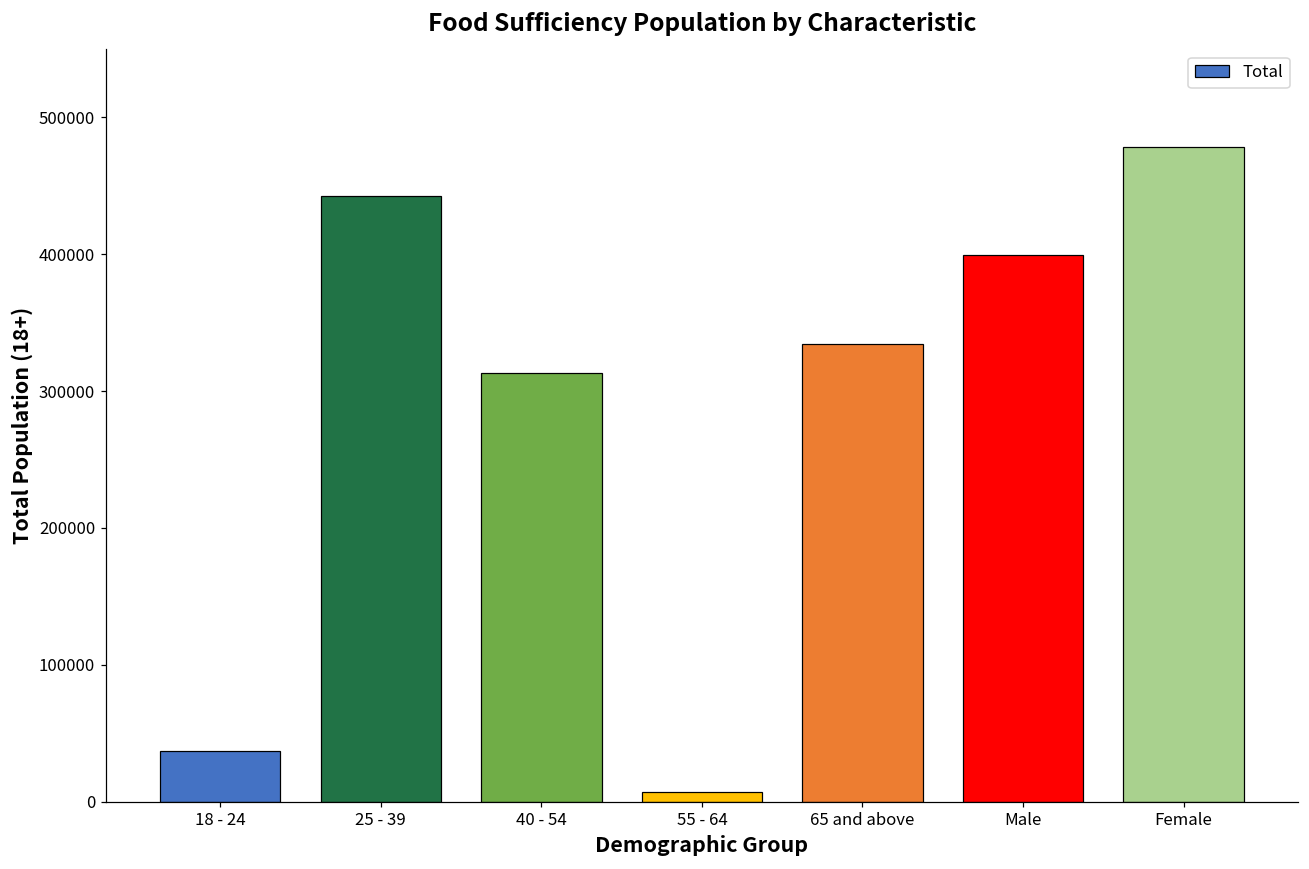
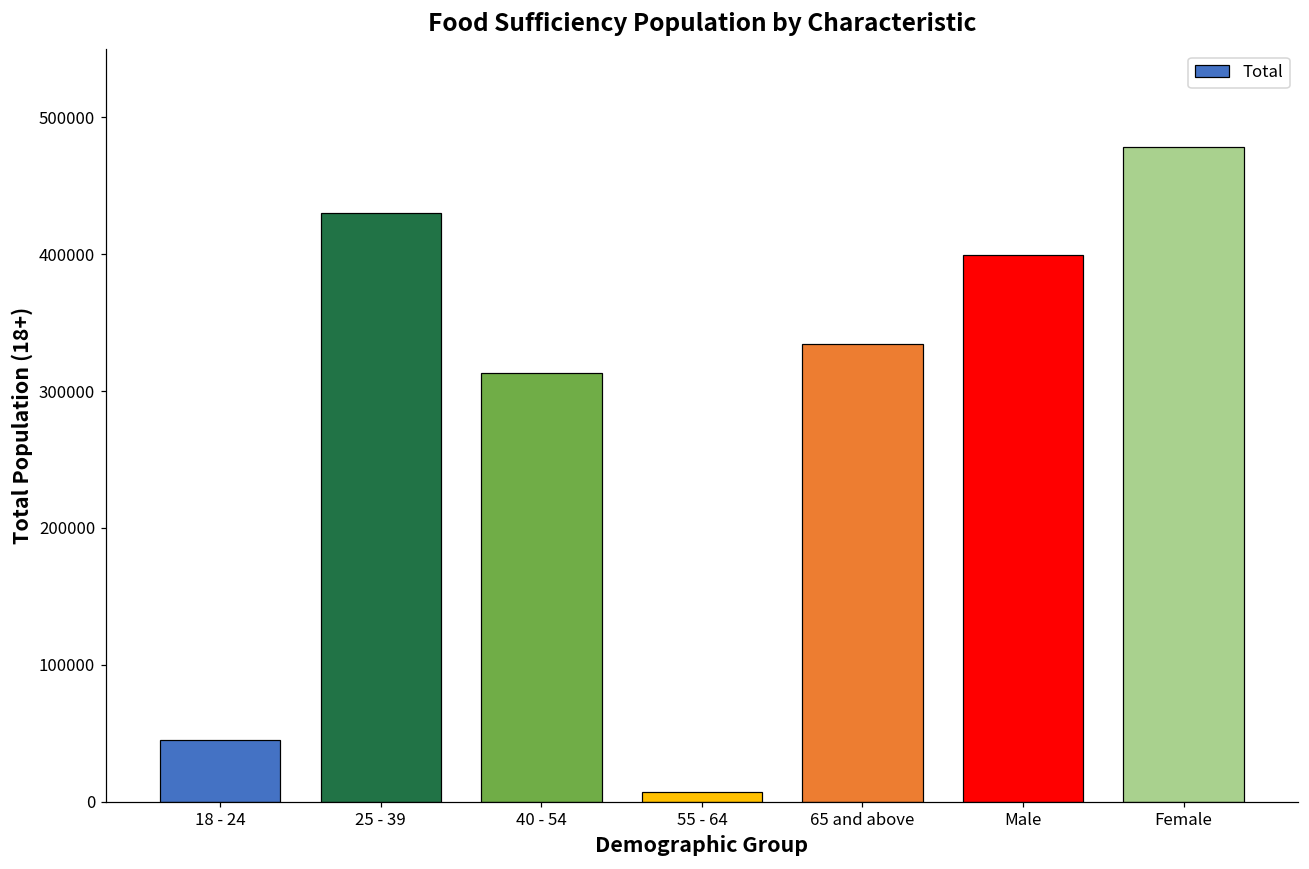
18 - 24: 37000 -> 45000
25 - 39: 443000 -> 430000
